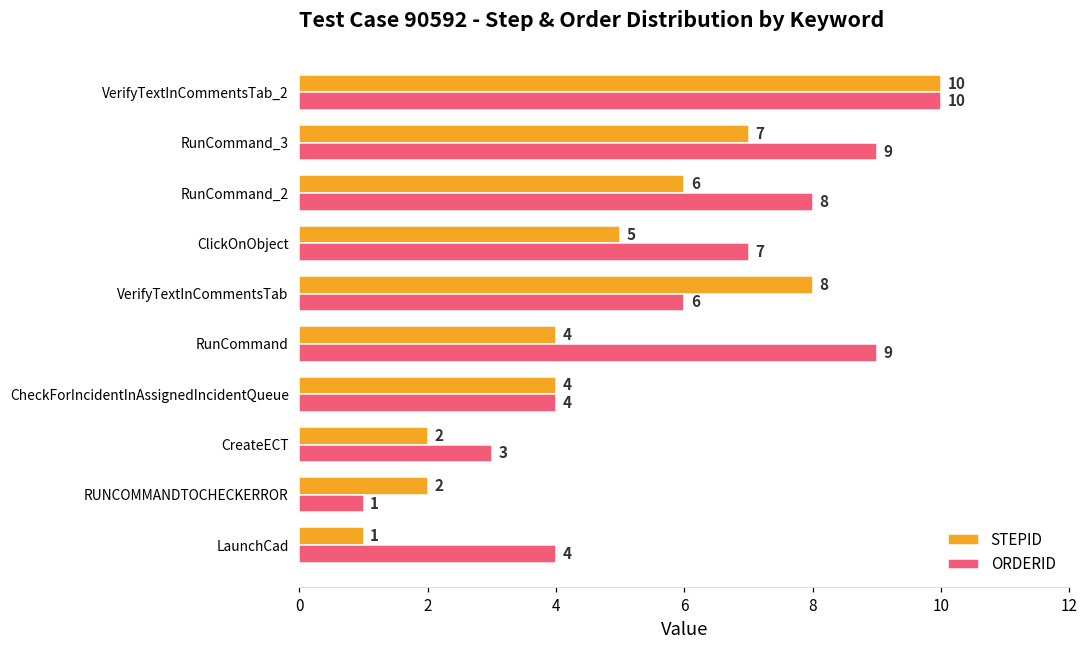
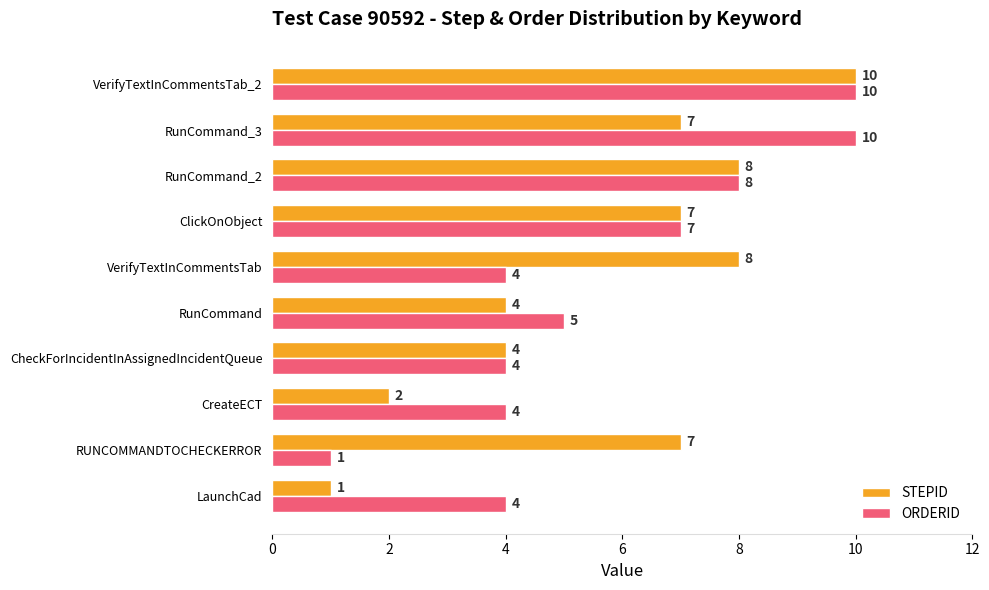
ORDERID, RunCommand_3: 9 -> 10
STEPID, RunCommand_2: 6 -> 8
STEPID, ClickOnObject: 5 -> 7
ORDERID, VerifyTextInCommentsTab: 6 -> 4
ORDERID, RunCommand: 9 -> 5
ORDERID, CreateECT: 3 -> 4
STEPID, RUNCOMMANDTOCHECKERROR: 2 -> 7
